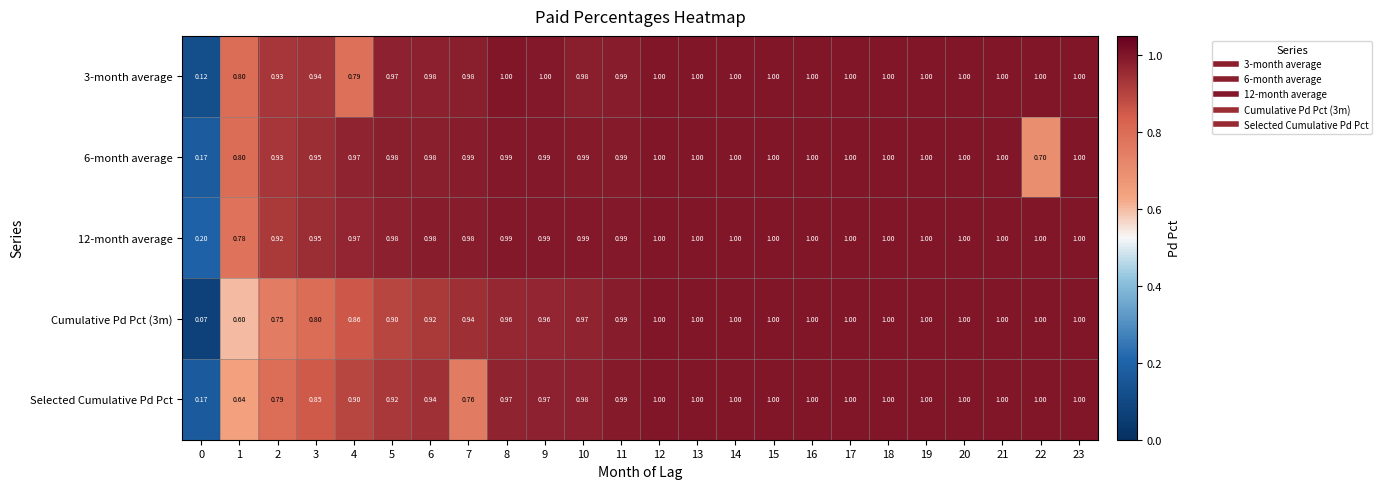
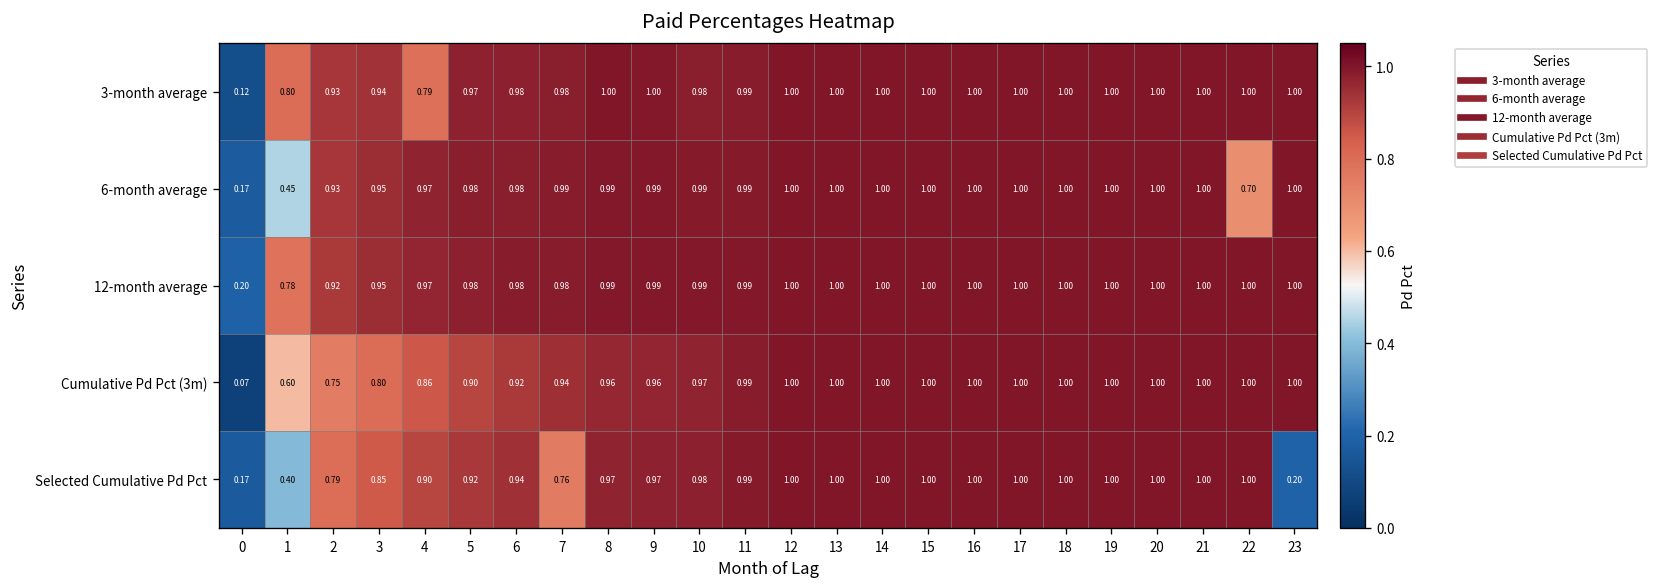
6-month average, 1: 0.80 -> 0.45
Selected Cumulative Pd Pct, 1: 0.64 -> 0.40
Selected Cumulative Pd Pct, 23: 1.00 -> 0.20
